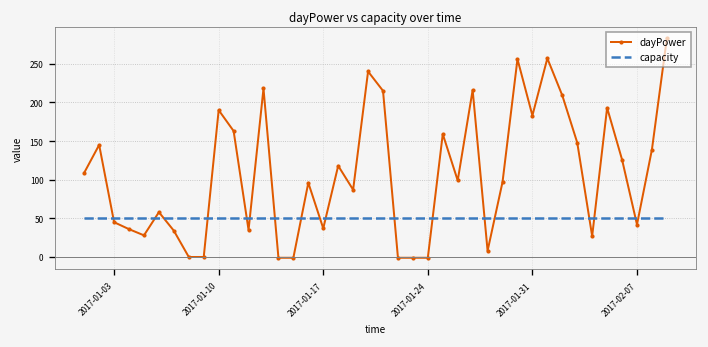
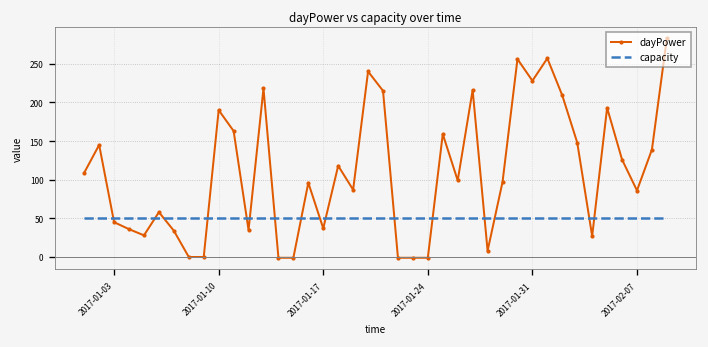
dayPower, 2017-01-31: 180 -> 230
dayPower, 2017-02-07: 40 -> 90
